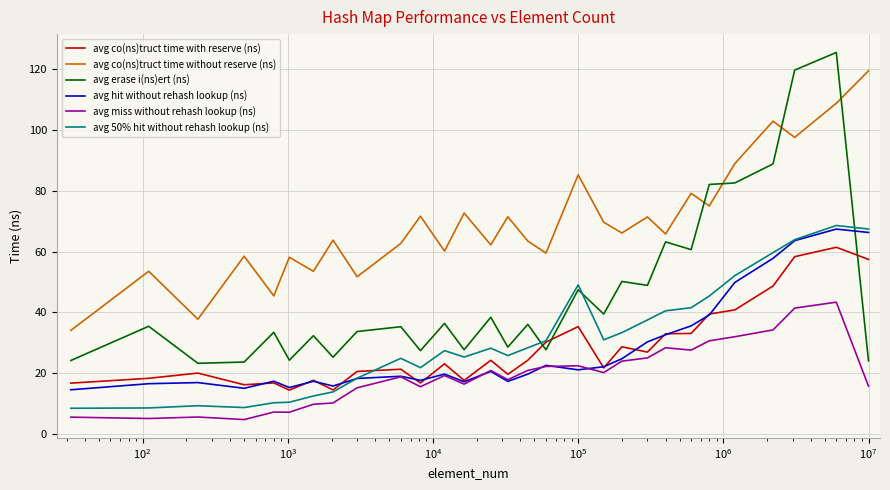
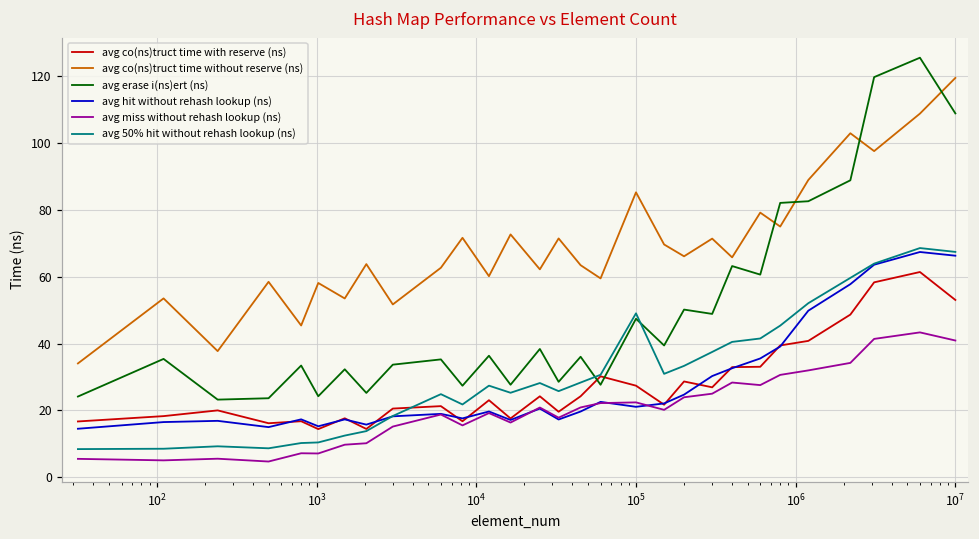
avg co(ns)truct time with reserve (ns), 10^5: 35 -> 27
avg co(ns)truct time with reserve (ns), 10^7: 57 -> 53
avg erase i(ns)ert (ns), 10^7: 24 -> 109
avg miss without rehash lookup (ns), 10^7: 16 -> 41
